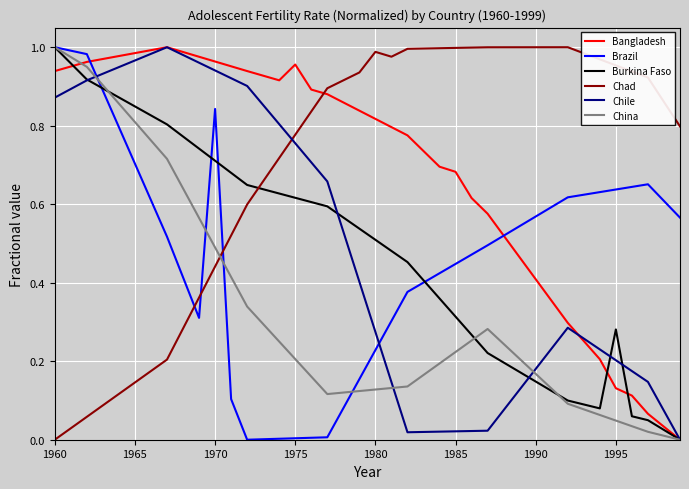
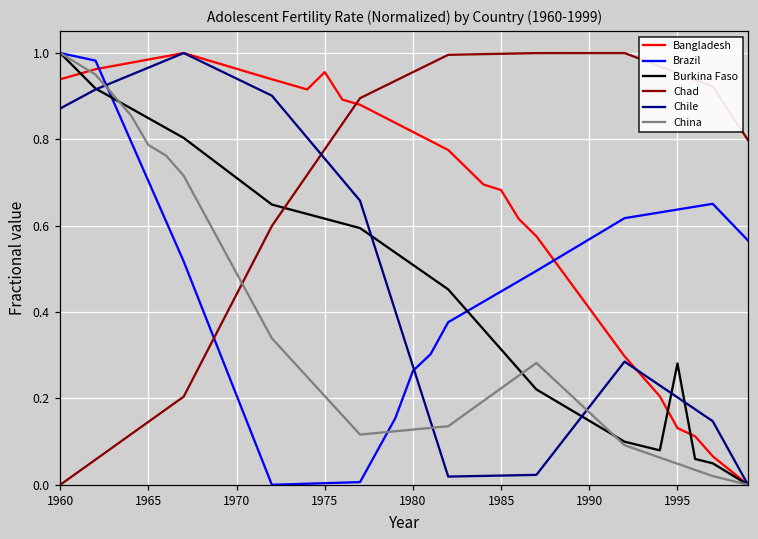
China, 1965: 0.81 -> 0.79
Brazil, 1970: 0.84 -> 0.21
Brazil, 1980: 0.23 -> 0.26
Chad, 1980: 0.99 -> 0.96
